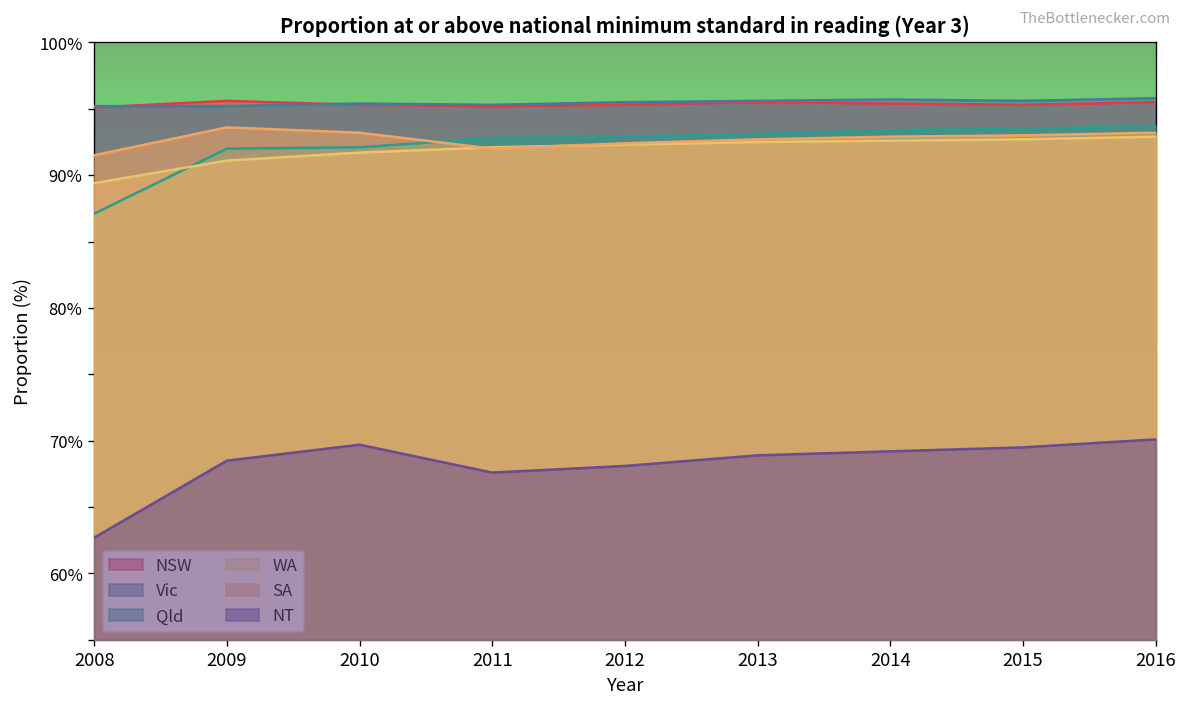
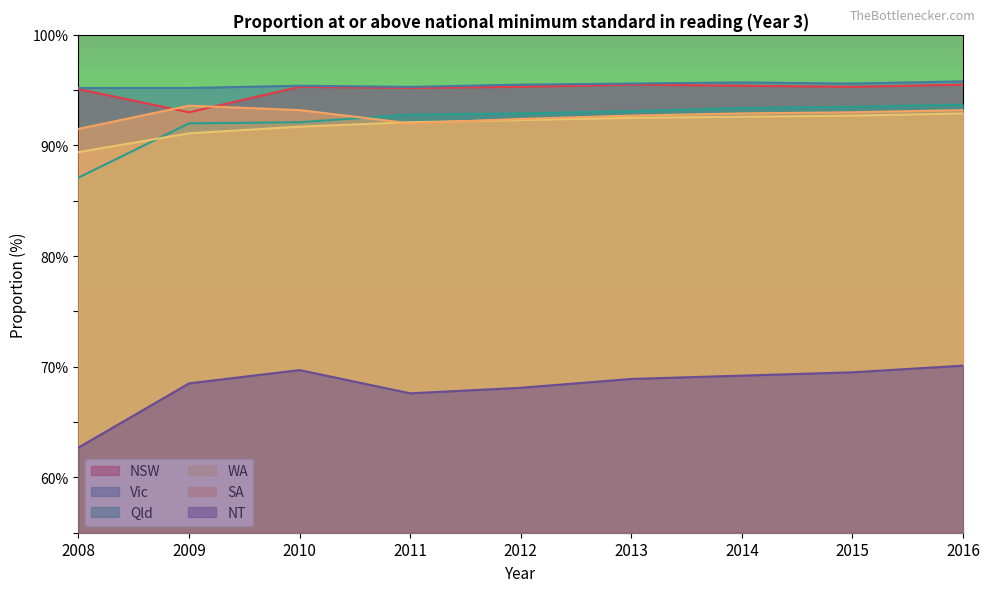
NSW, 2009: 95.6% -> 93.0%
